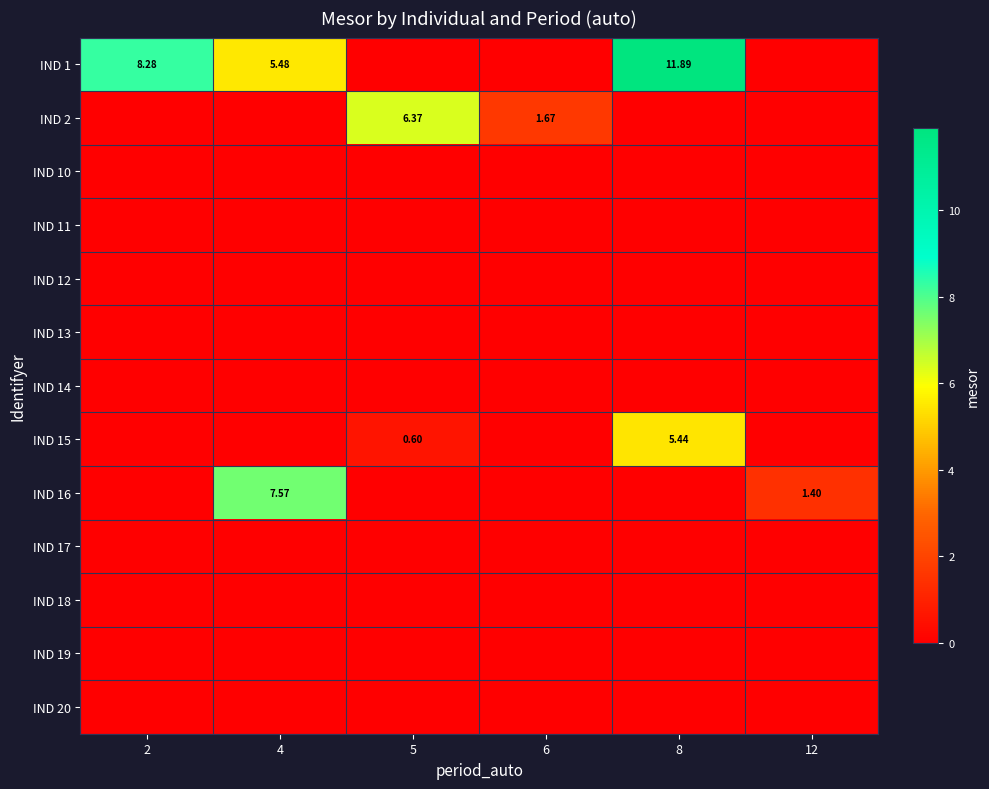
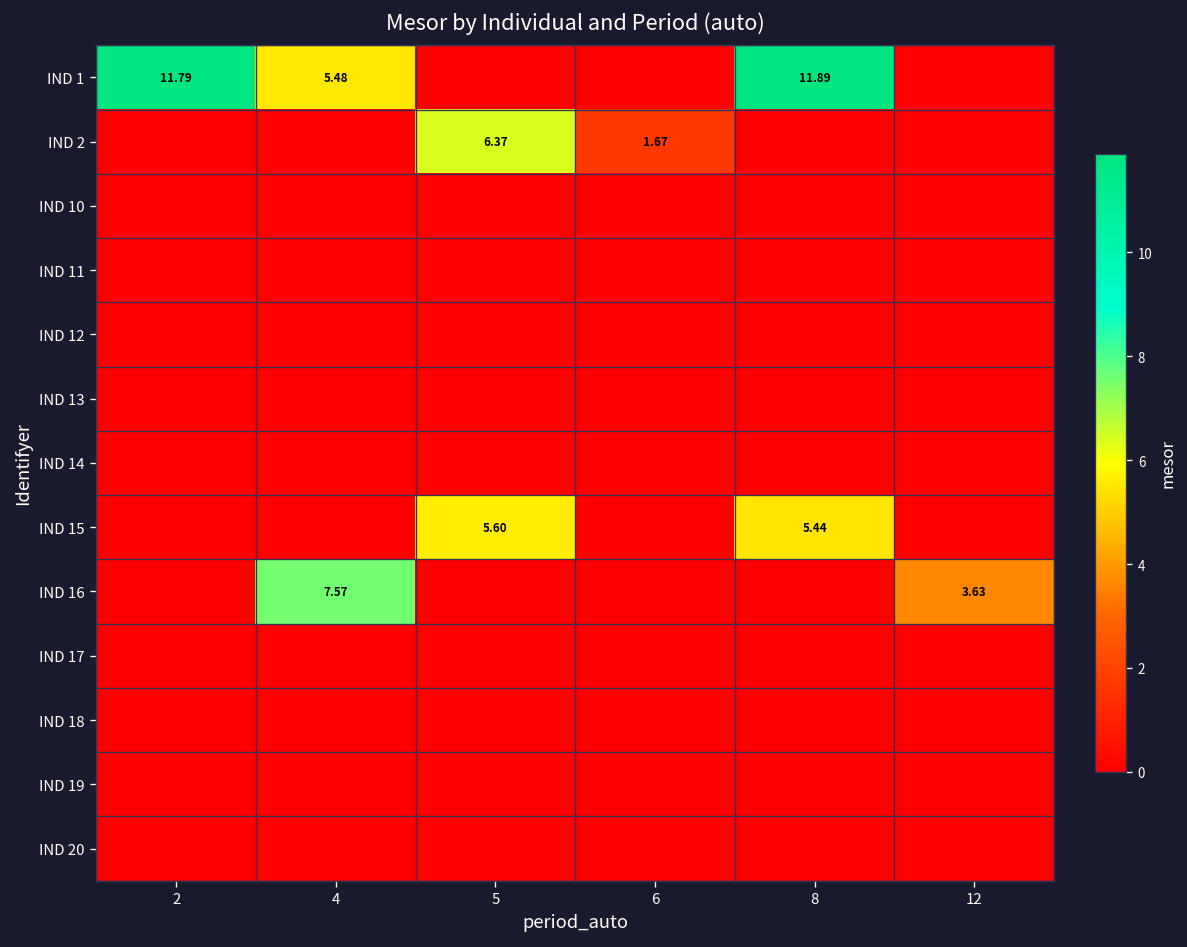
IND 1, 2: 8.28 -> 11.79
IND 15, 5: 0.60 -> 5.60
IND 16, 12: 1.40 -> 3.63
